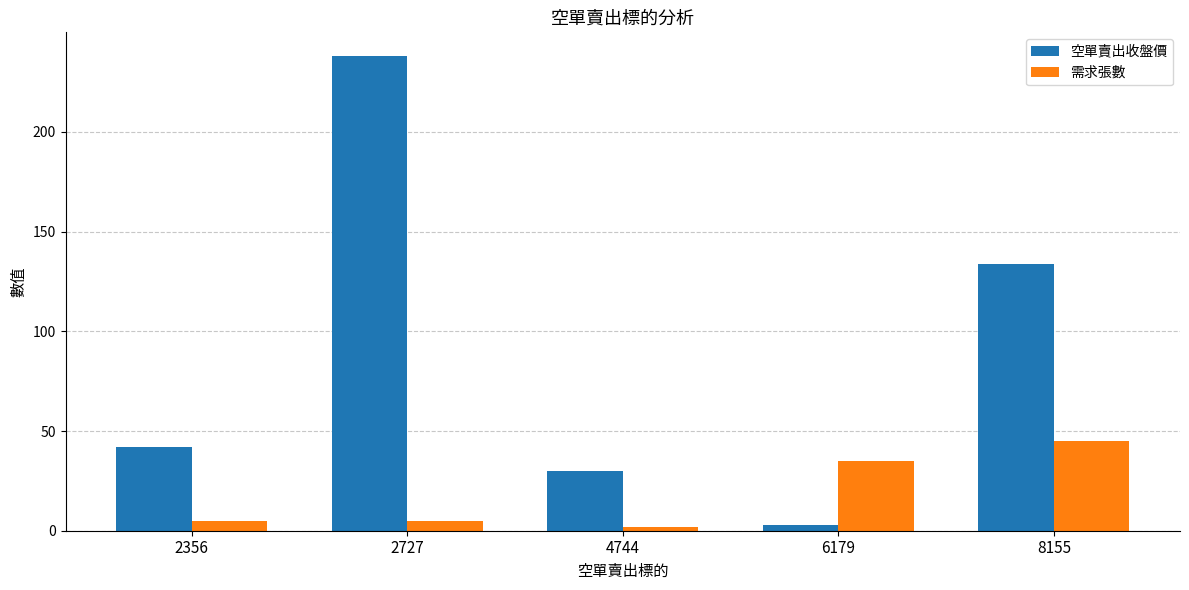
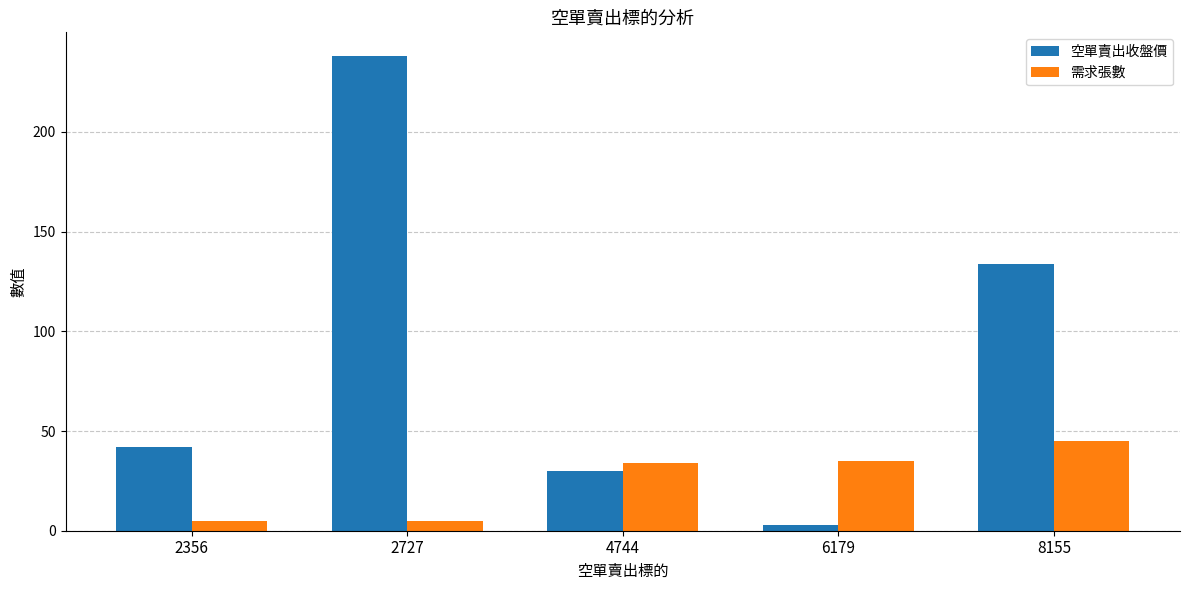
需求張數, 4744: 2 -> 34
